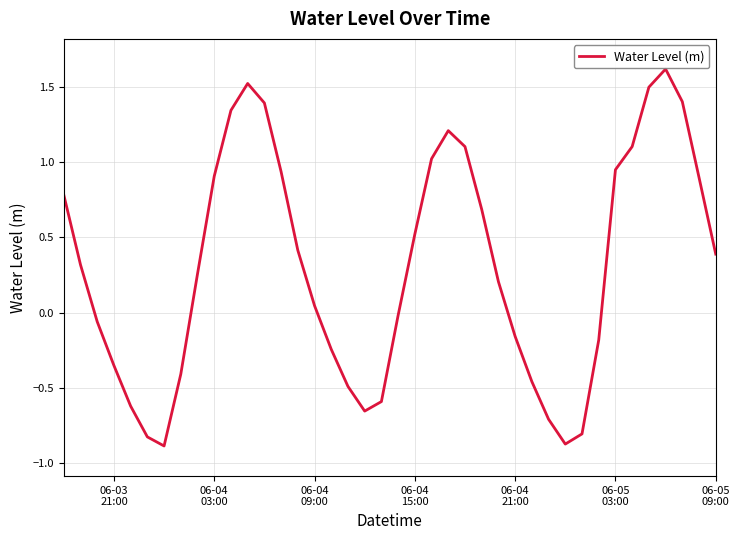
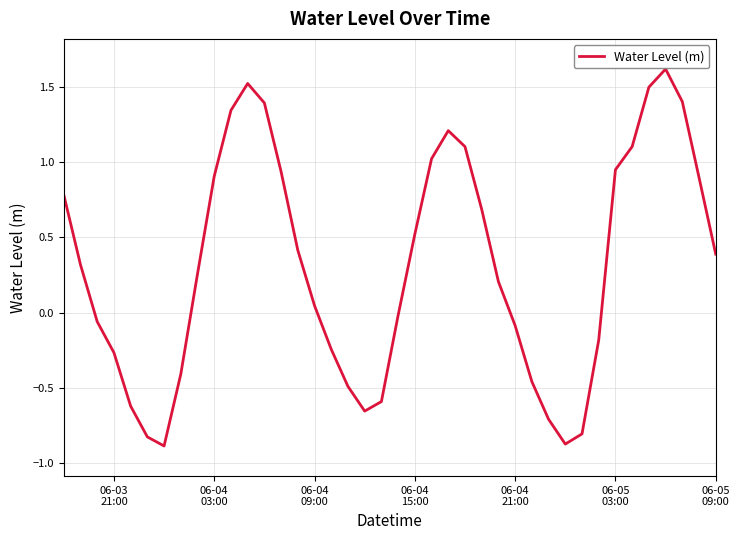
06-03 21:00: -0.35 -> -0.27
06-04 21:00: -0.16 -> -0.09
